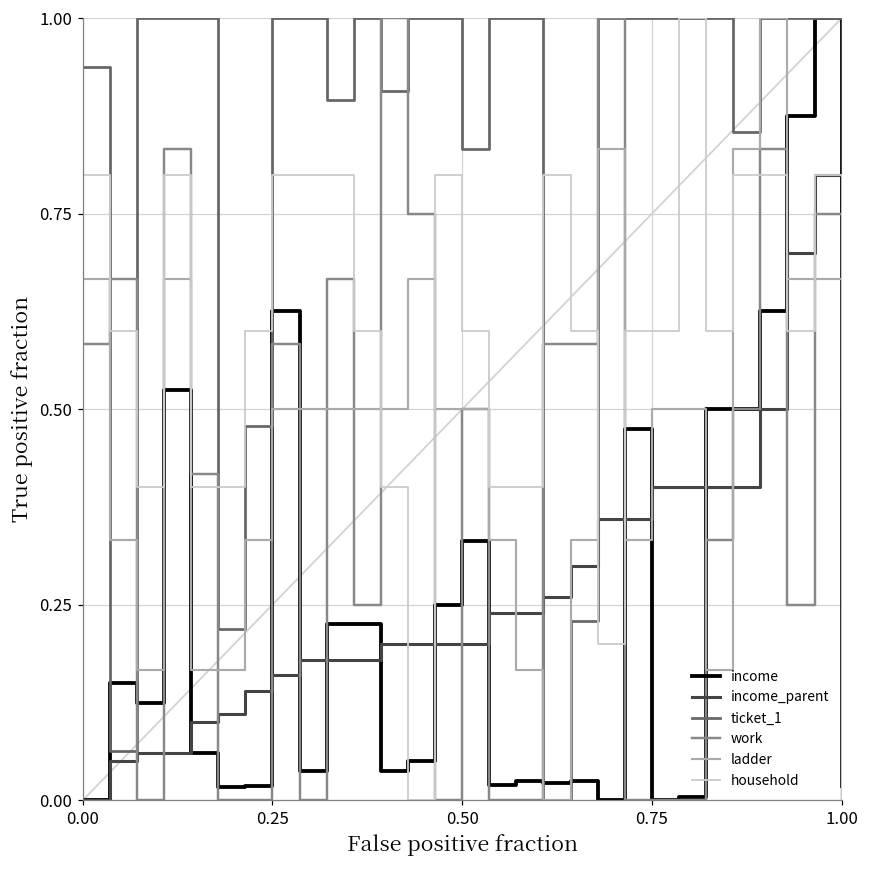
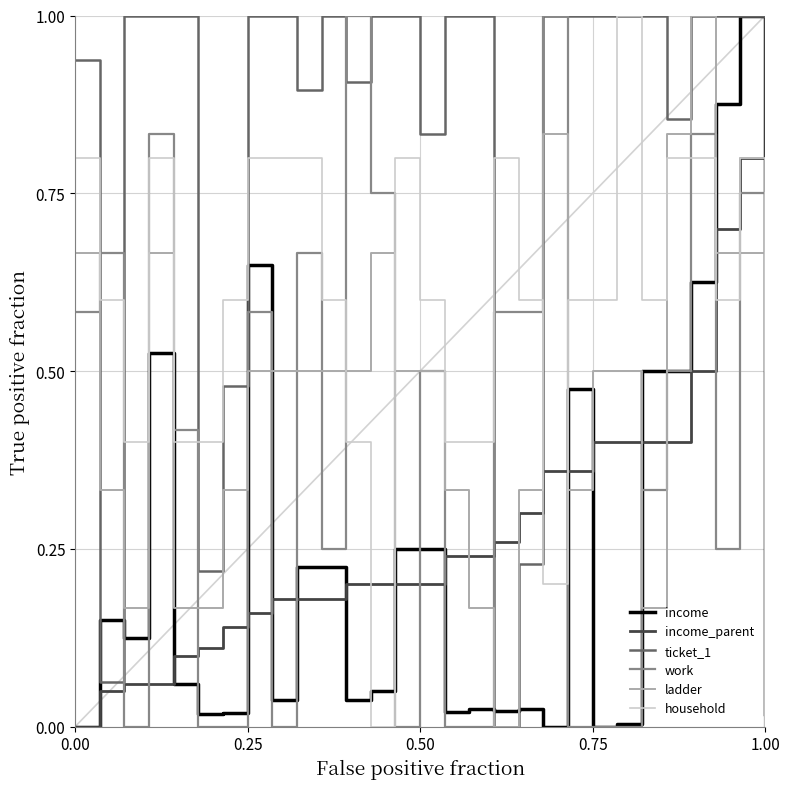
income, 0.25: 0.63 -> 0.65
income, 0.50: 0.33 -> 0.25
